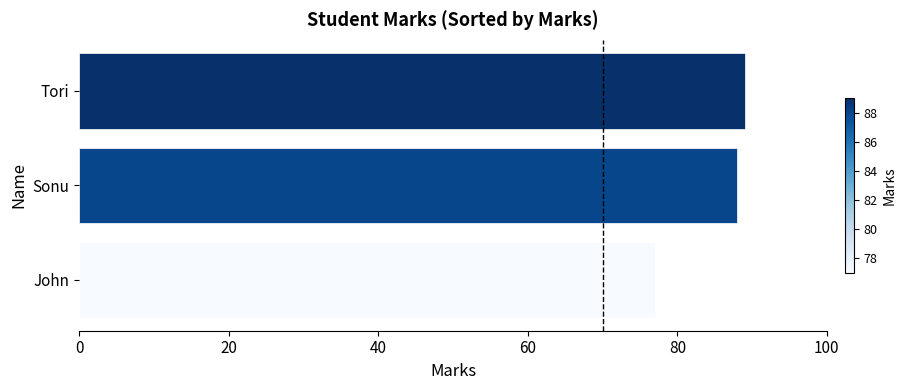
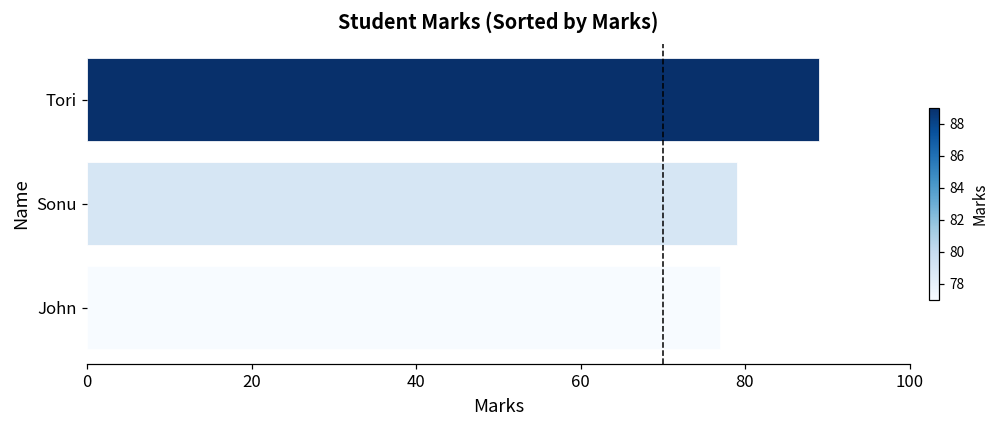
Sonu: 88 -> 79
